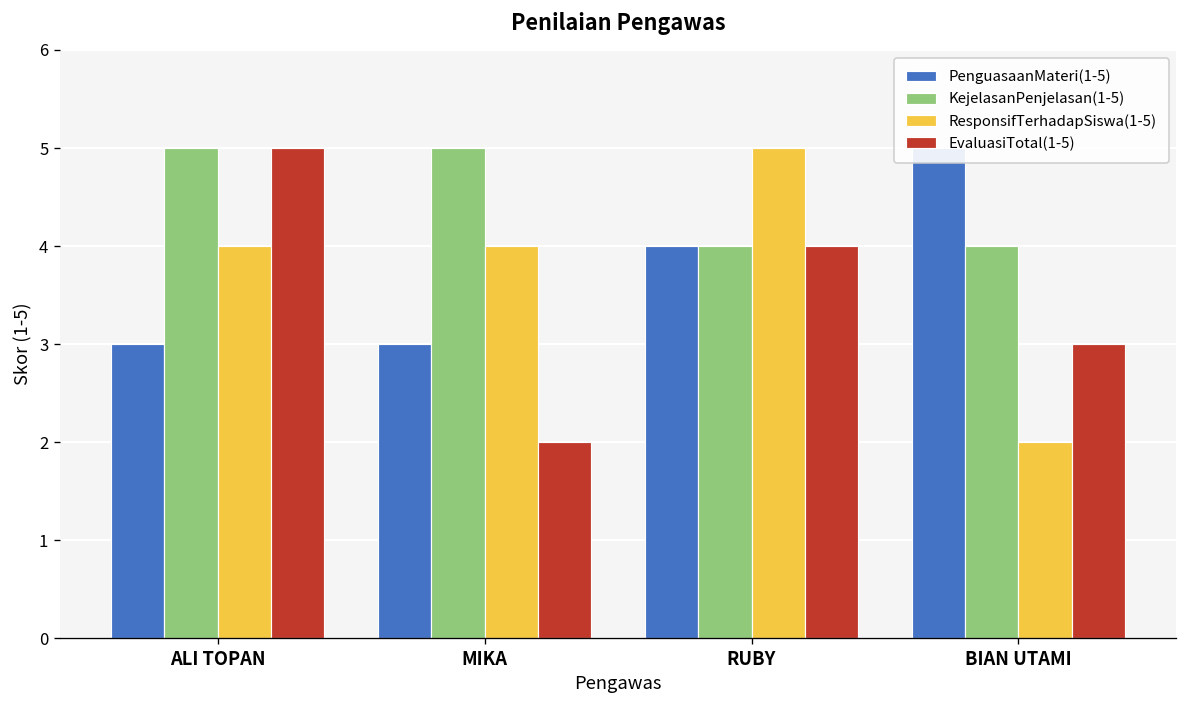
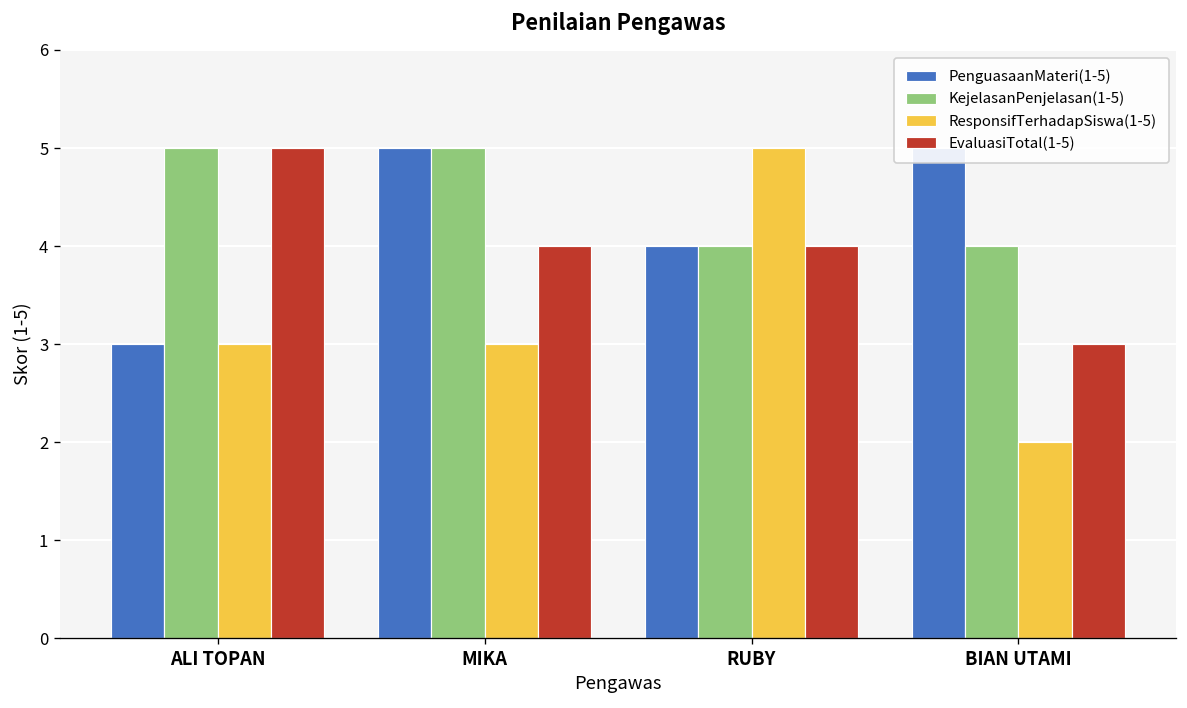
ResponsifTerhadapSiswa(1-5), ALI TOPAN: 4 -> 3
PenguasaanMateri(1-5), MIKA: 3 -> 5
ResponsifTerhadapSiswa(1-5), MIKA: 4 -> 3
EvaluasiTotal(1-5), MIKA: 2 -> 4
